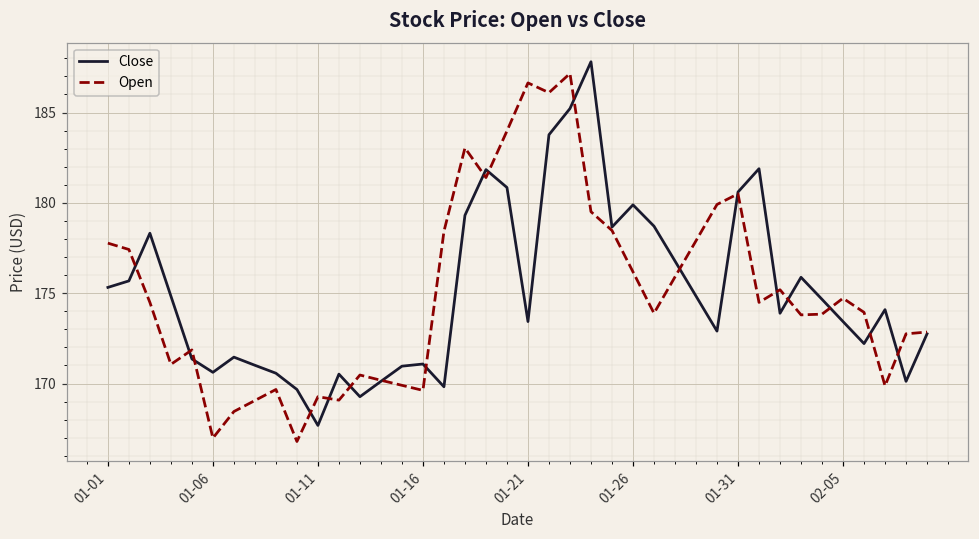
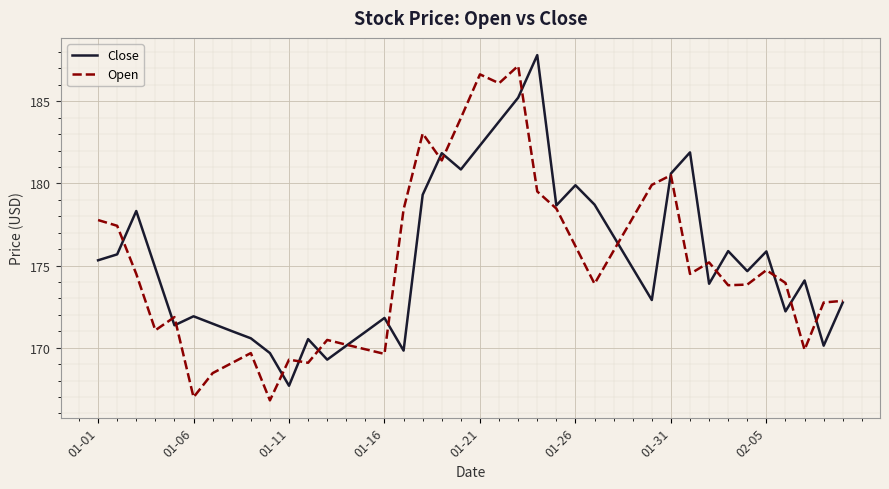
Close, 01-06: 170.6 -> 171.9
Close, 01-16: 171.1 -> 171.8
Close, 01-21: 173.4 -> 182.3
Close, 02-05: 173.4 -> 175.9
